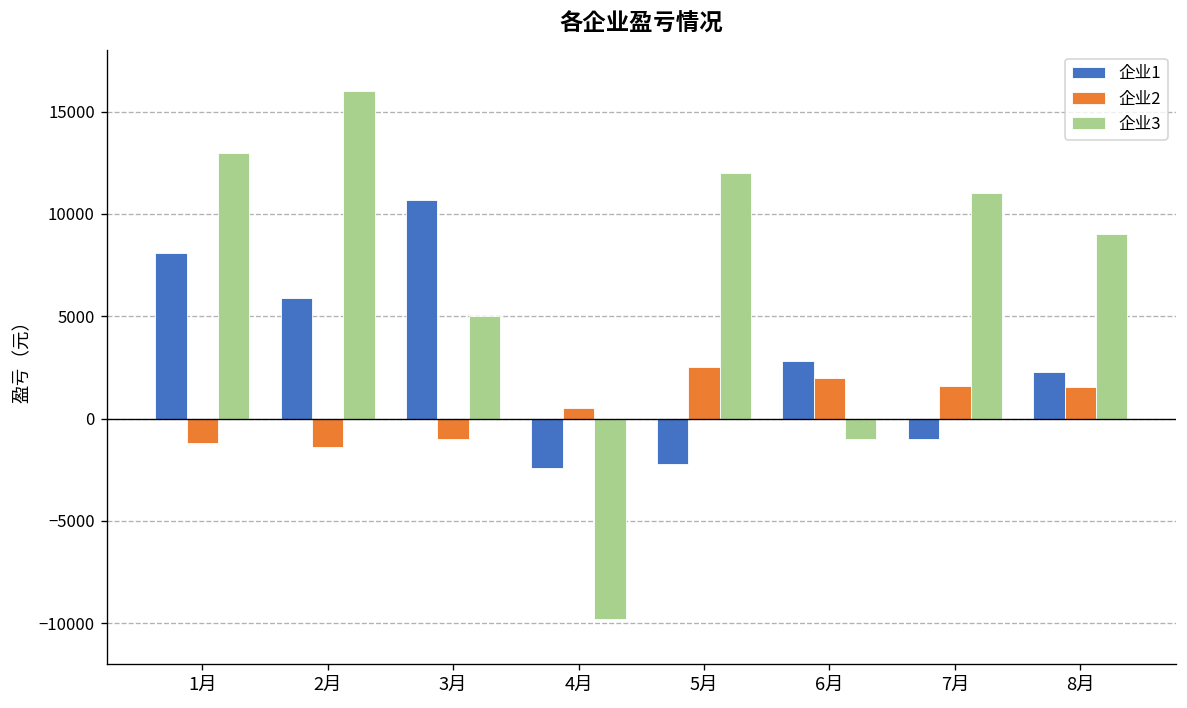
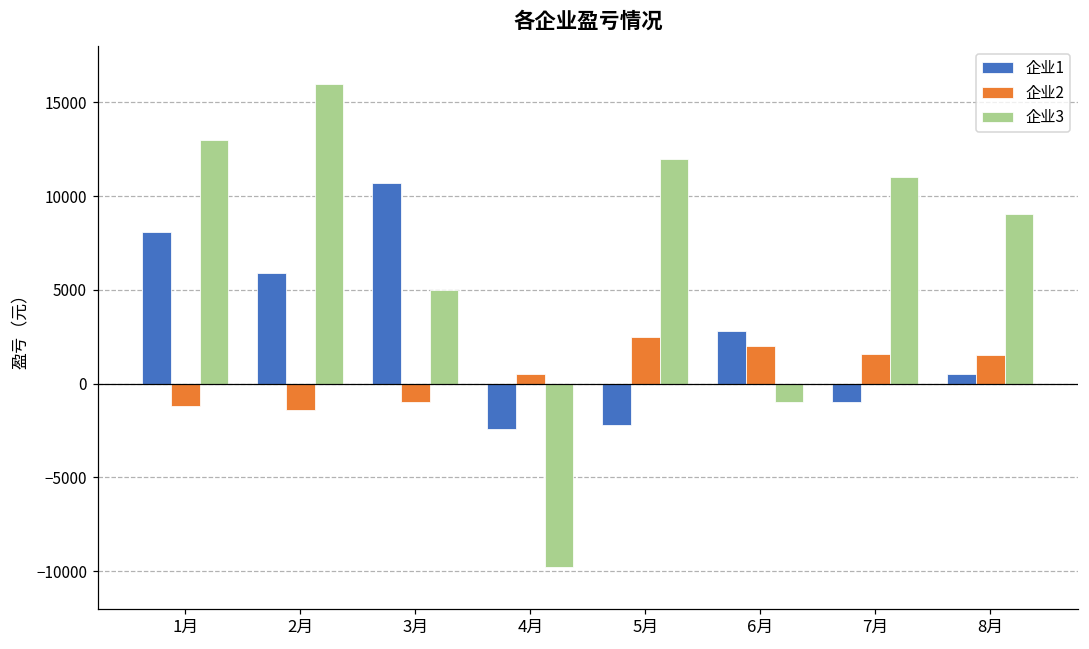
企业1, 8月: 2300 -> 500
